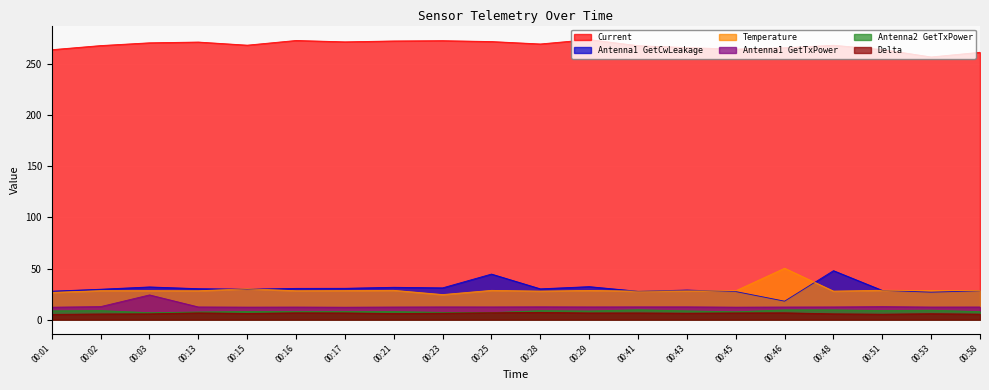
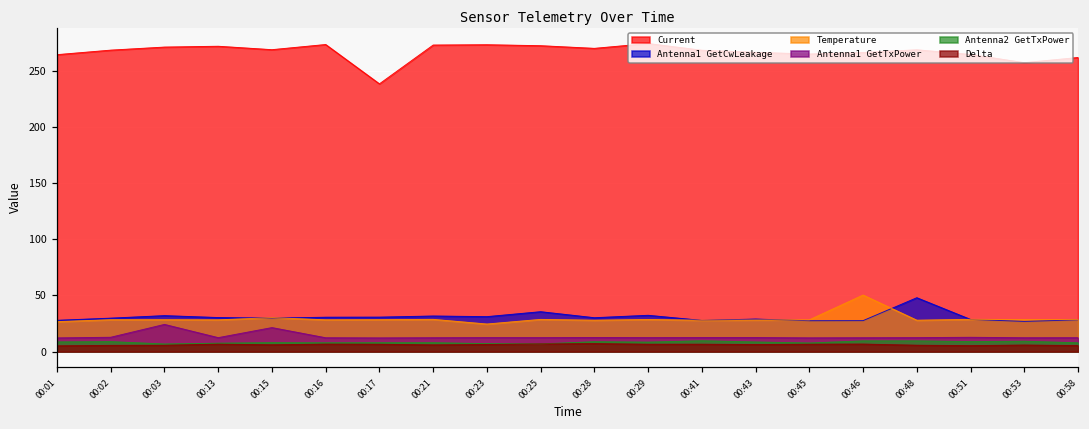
Antenna1 GetTxPower, 00:15: 12 -> 21
Current, 00:17: 272 -> 238
Antenna1 GetCwLeakage, 00:25: 45 -> 35
Antenna1 GetCwLeakage, 00:46: 18 -> 28
